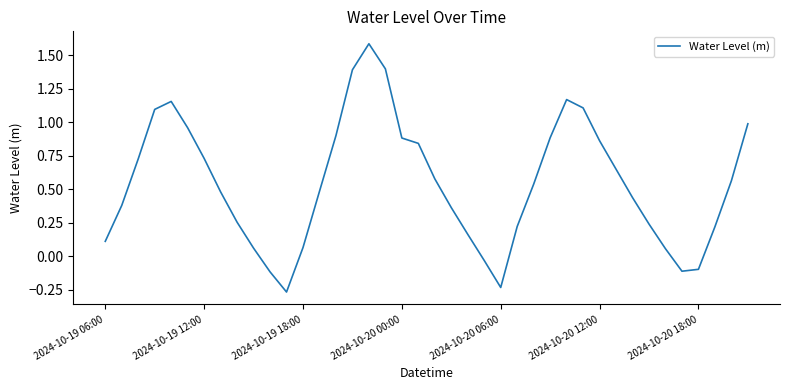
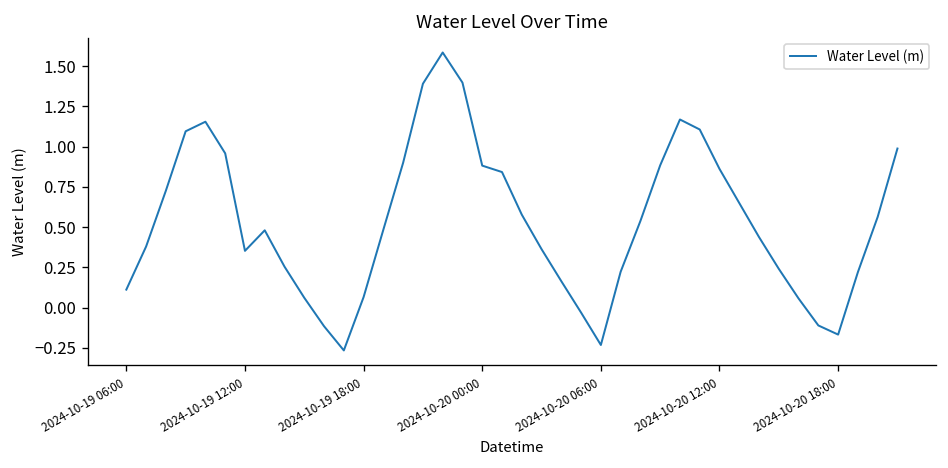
2024-10-19 12:00: 0.73 -> 0.35
2024-10-20 18:00: -0.10 -> -0.17
